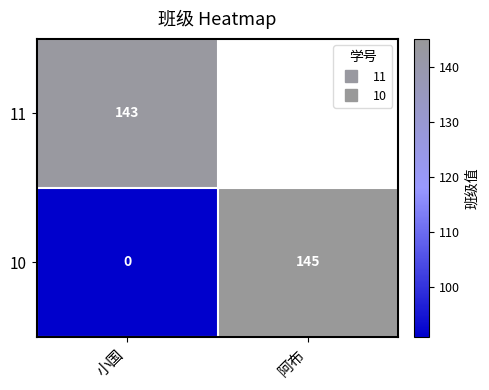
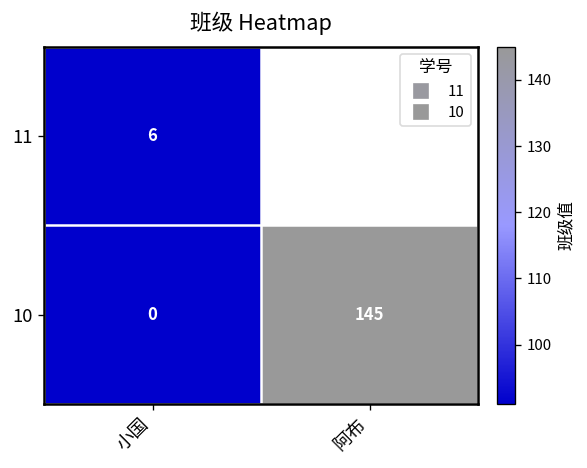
11, 小国: 143 -> 6
